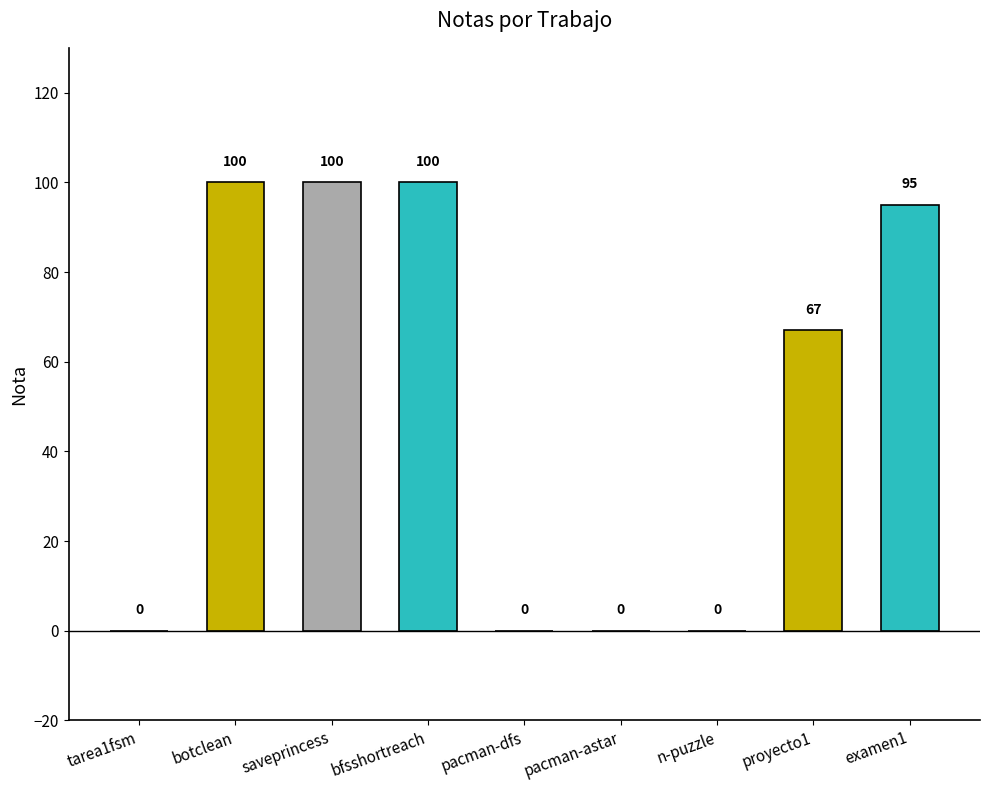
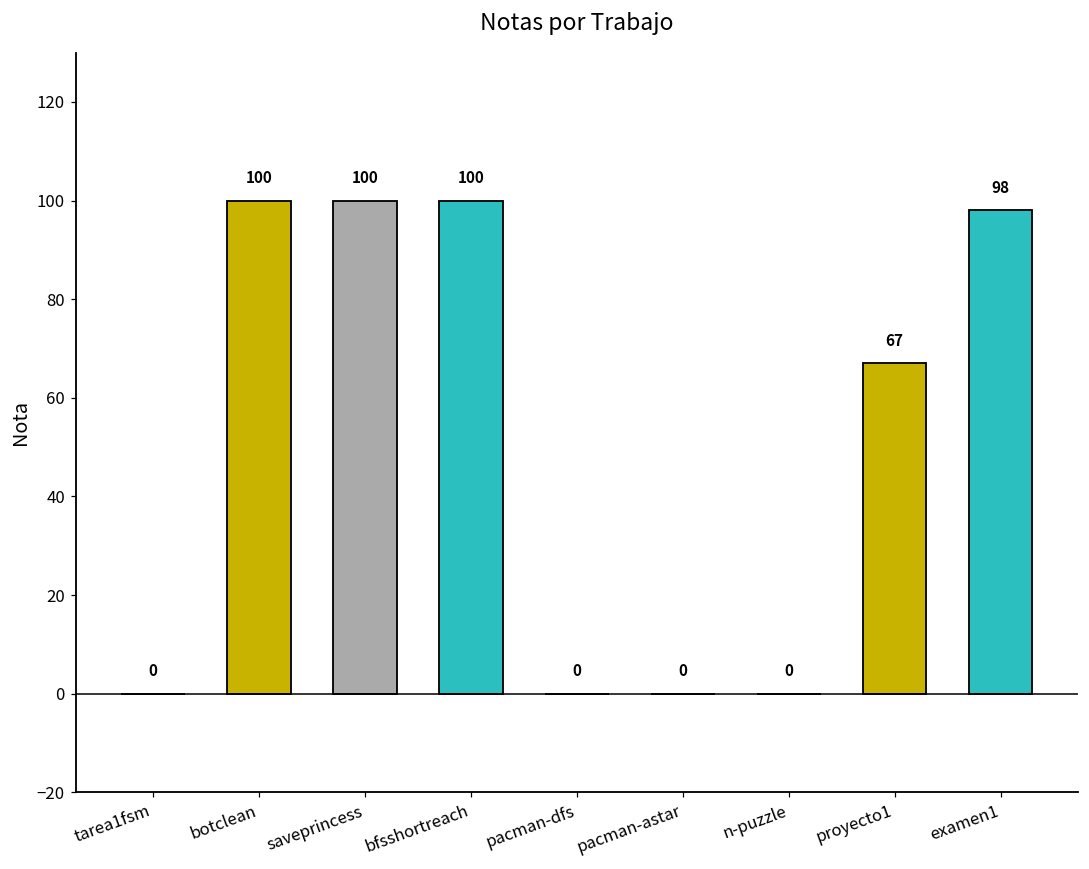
examen1: 95 -> 98
